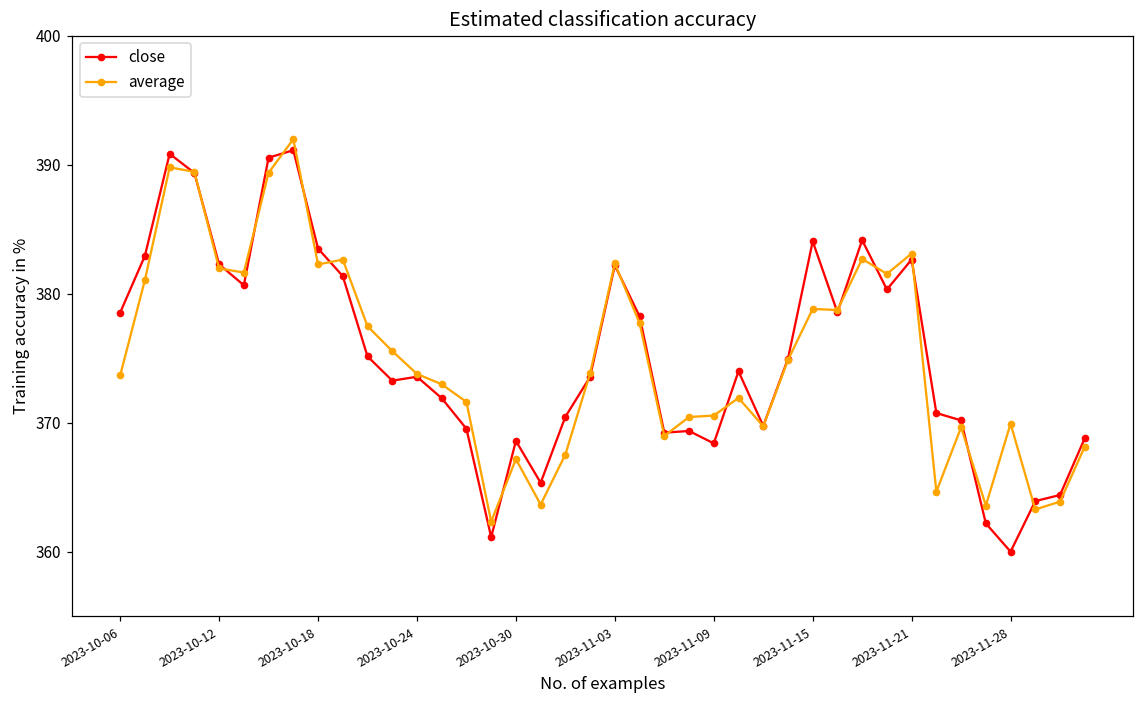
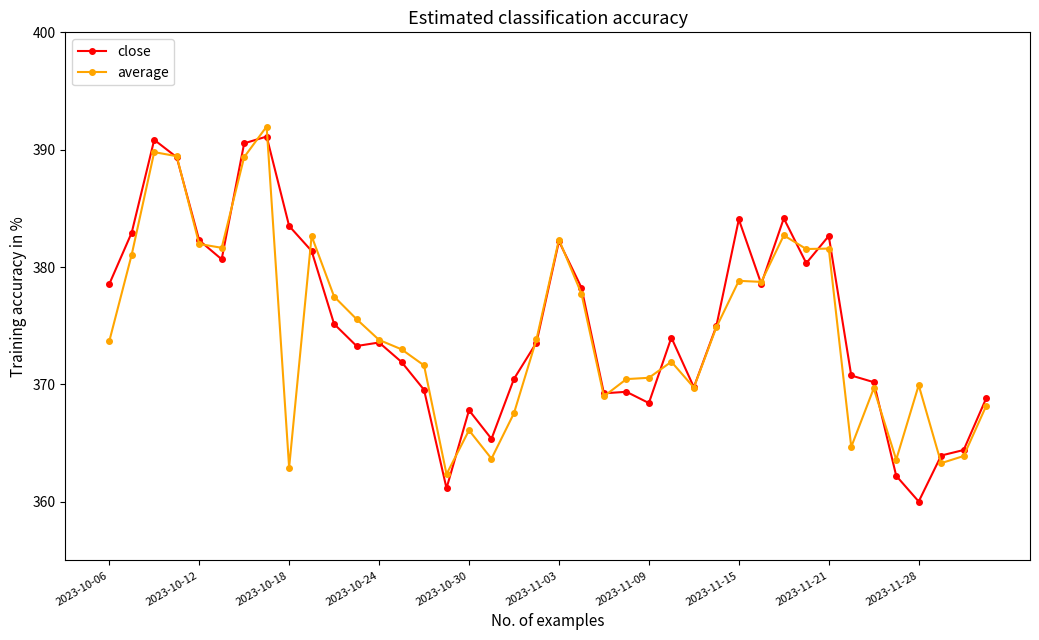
average, 2023-10-18: 382.3 -> 362.9
close, 2023-10-30: 368.6 -> 367.8
average, 2023-10-30: 367.2 -> 366.1
average, 2023-11-21: 383.1 -> 381.6
